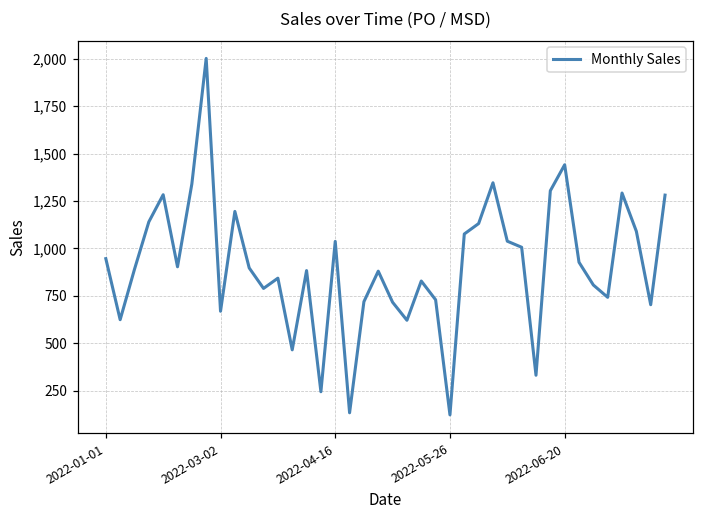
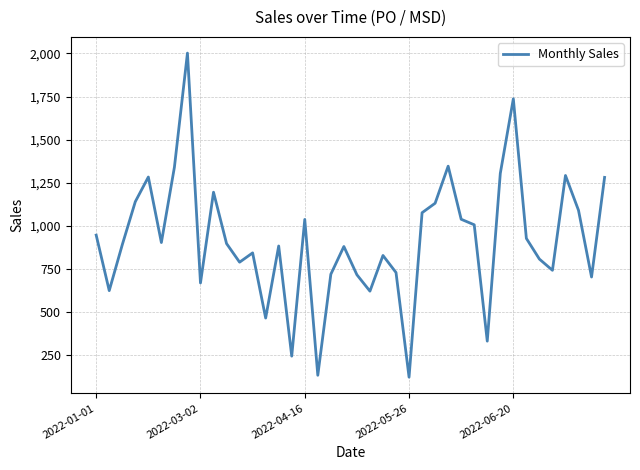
2022-06-20: 1,440 -> 1,740
